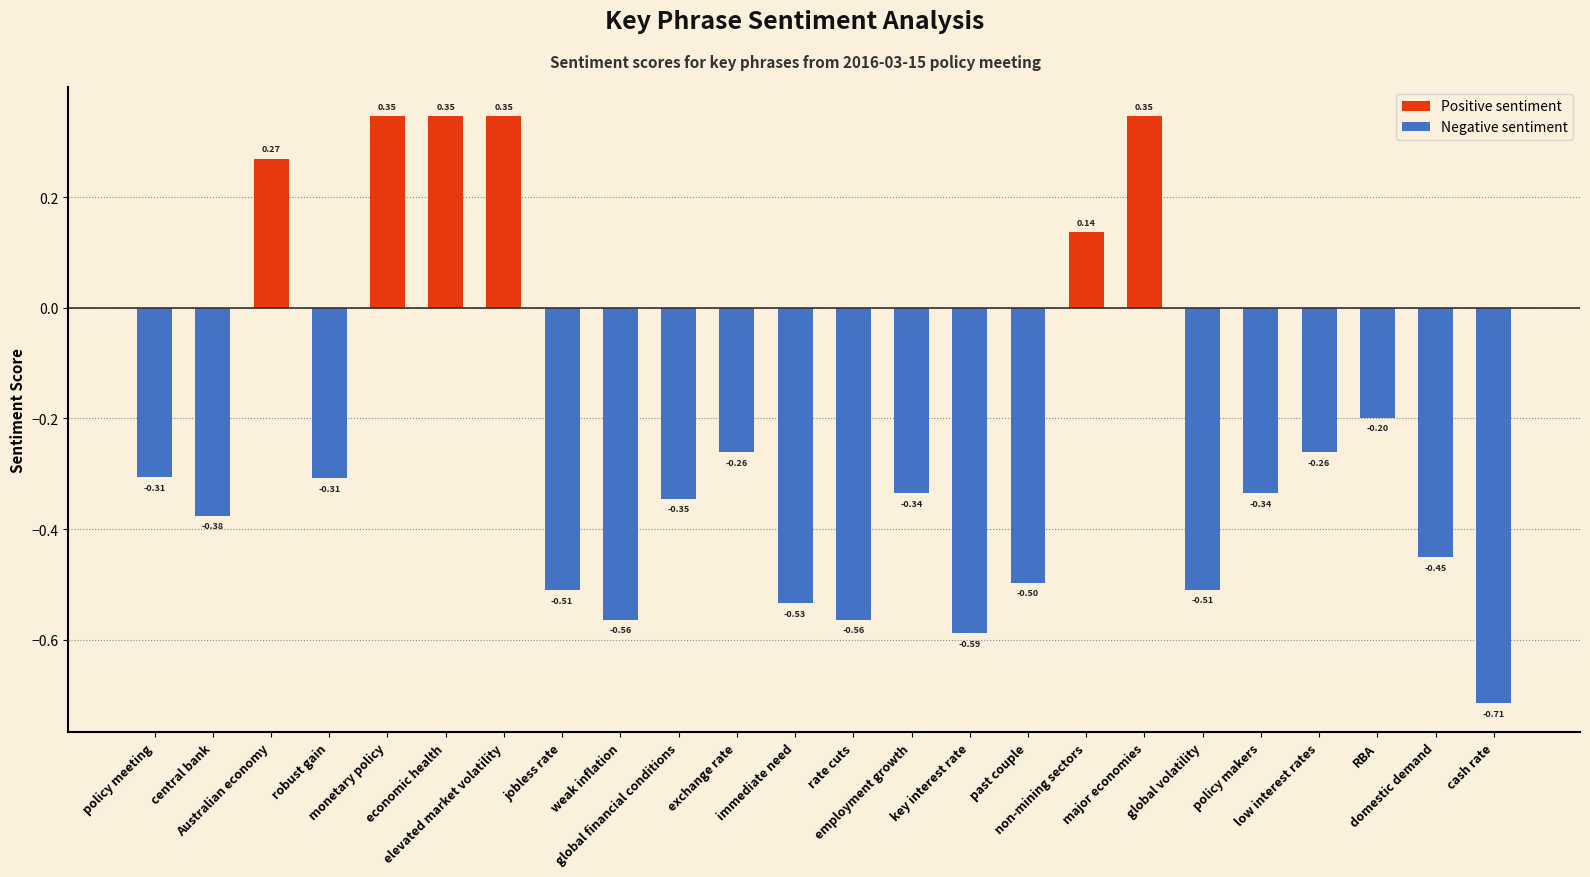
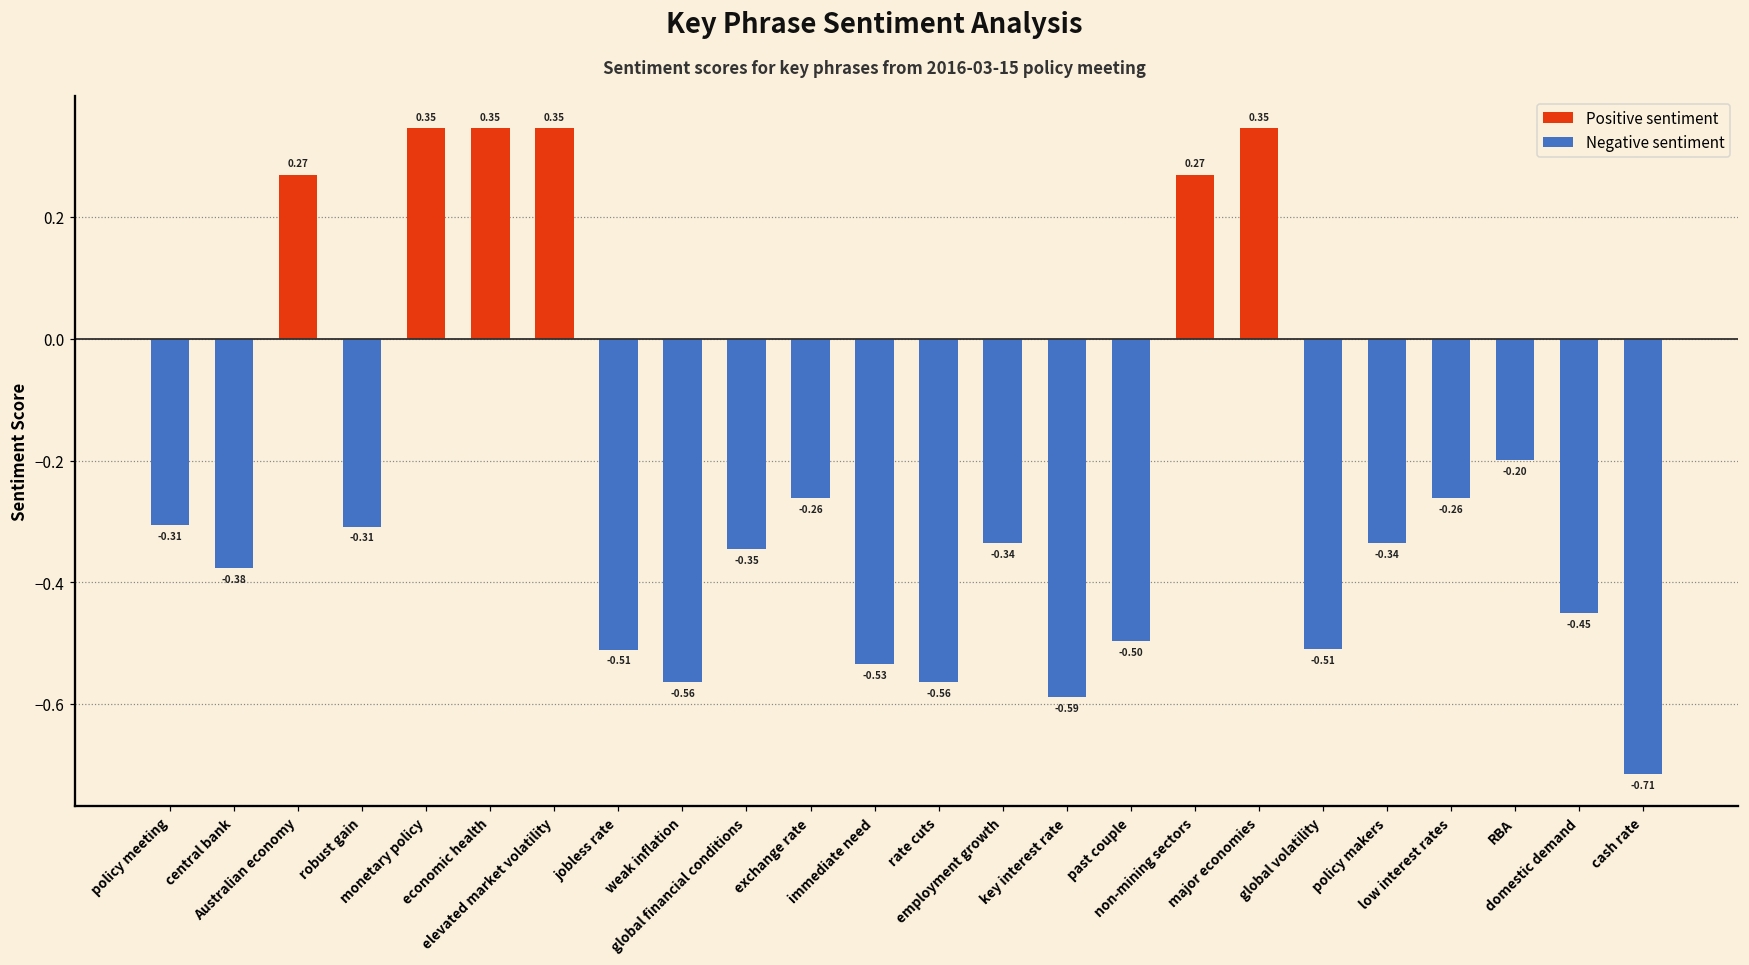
non-mining sectors: 0.14 -> 0.27
